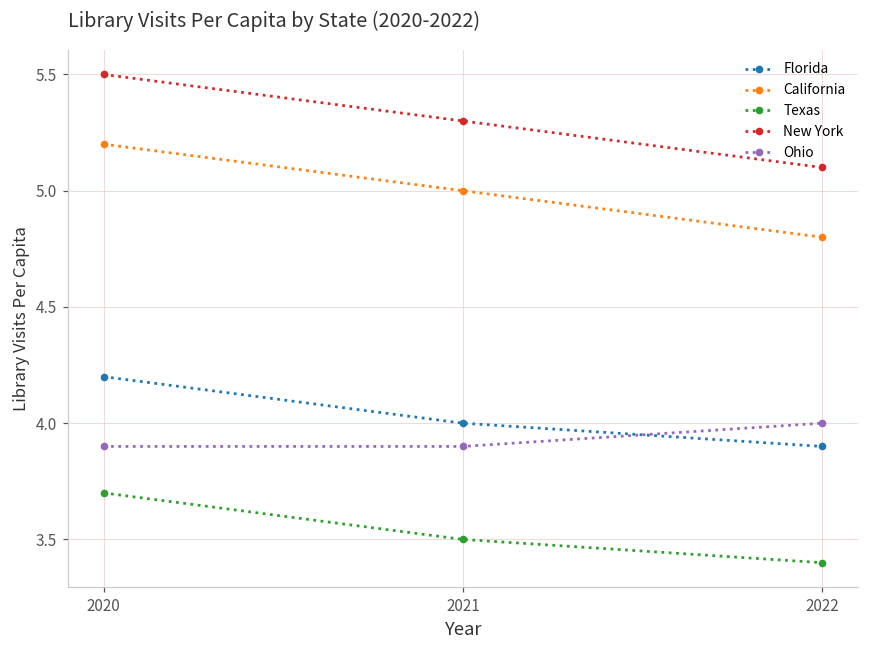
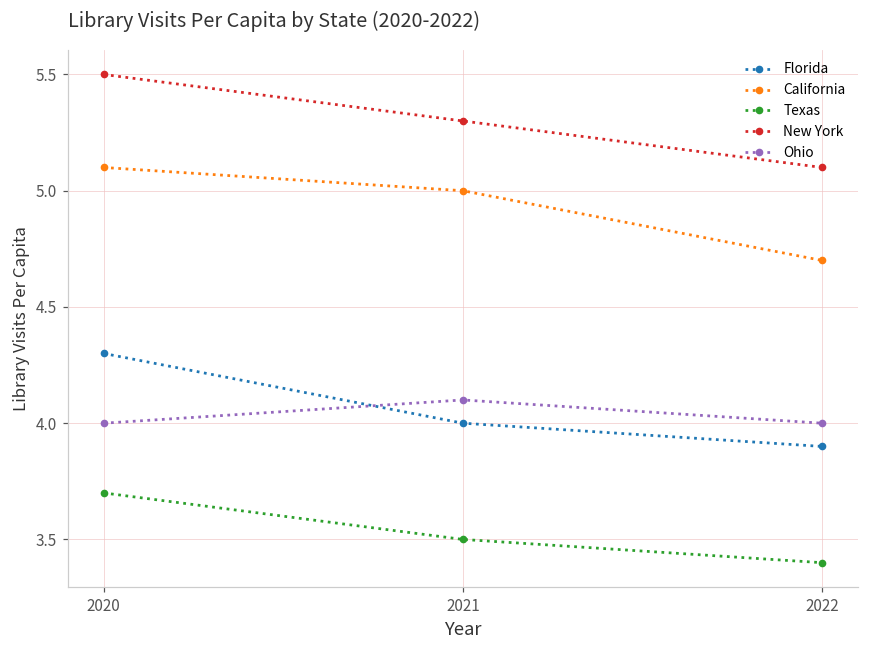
Florida, 2020: 4.2 -> 4.3
California, 2020: 5.2 -> 5.1
Ohio, 2020: 3.9 -> 4.0
Ohio, 2021: 3.9 -> 4.1
California, 2022: 4.8 -> 4.7
